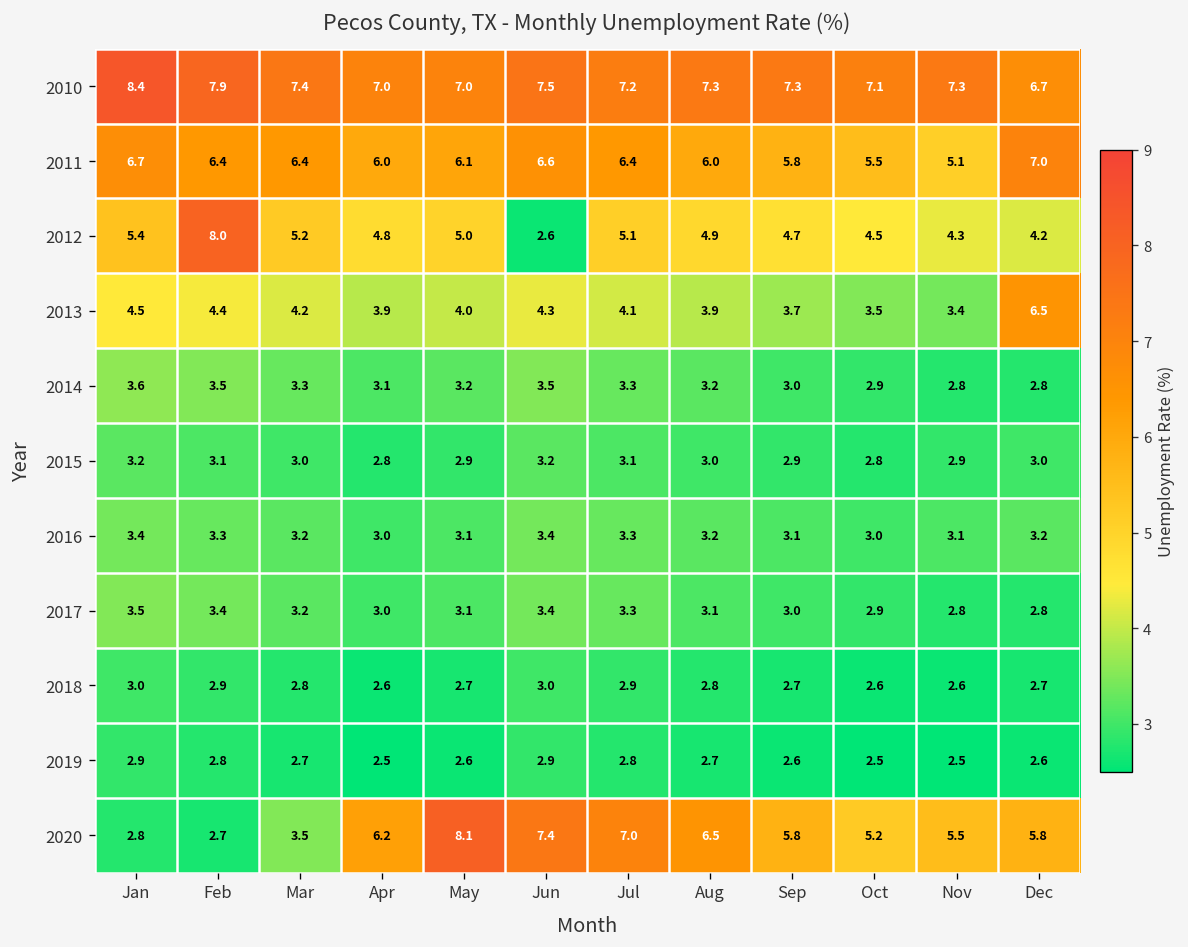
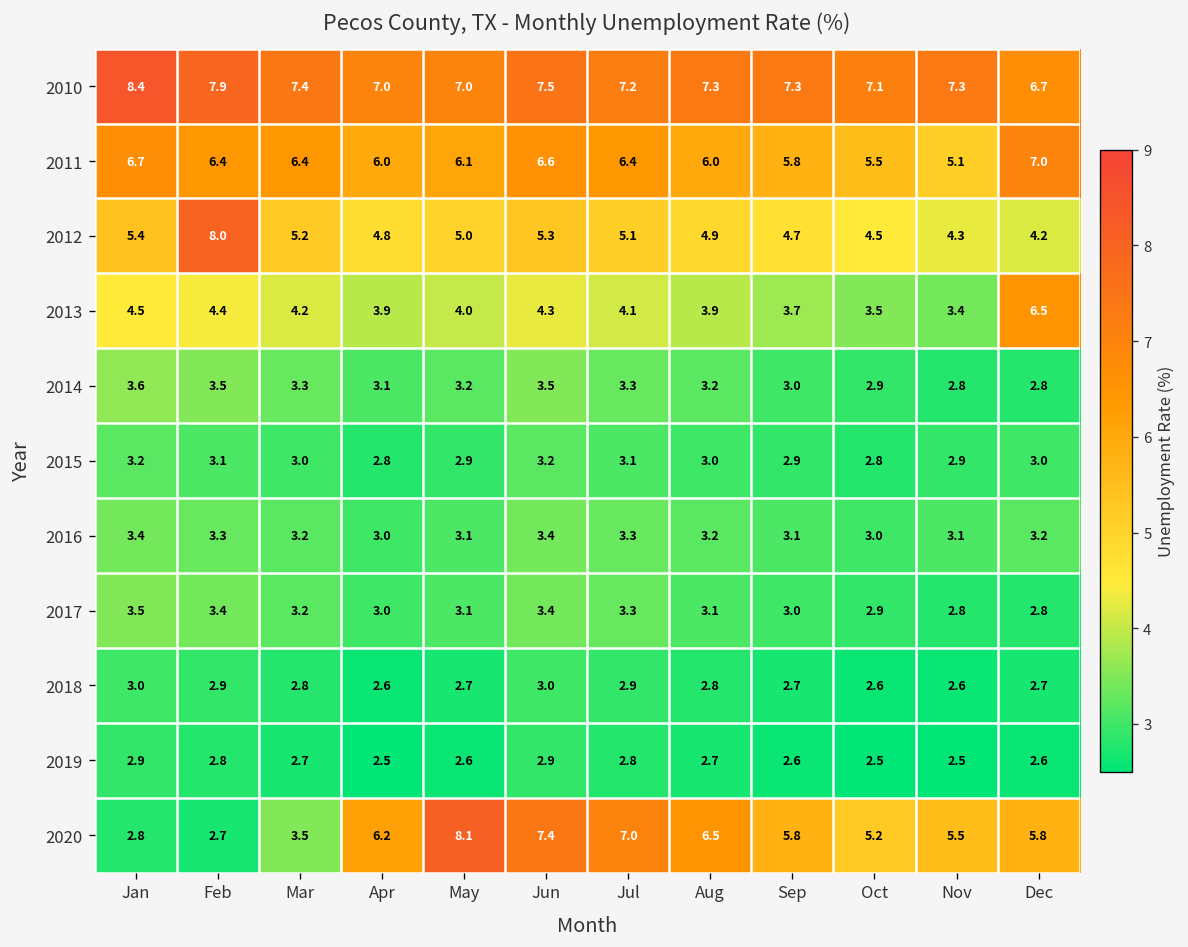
2012, Jun: 2.6 -> 5.3
